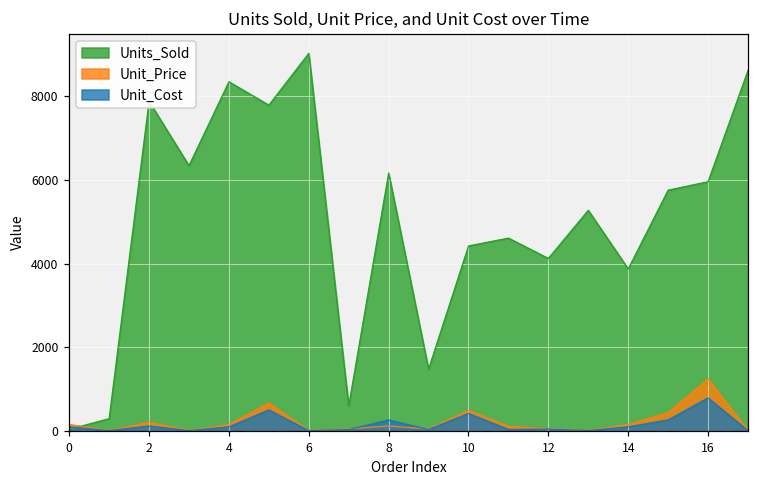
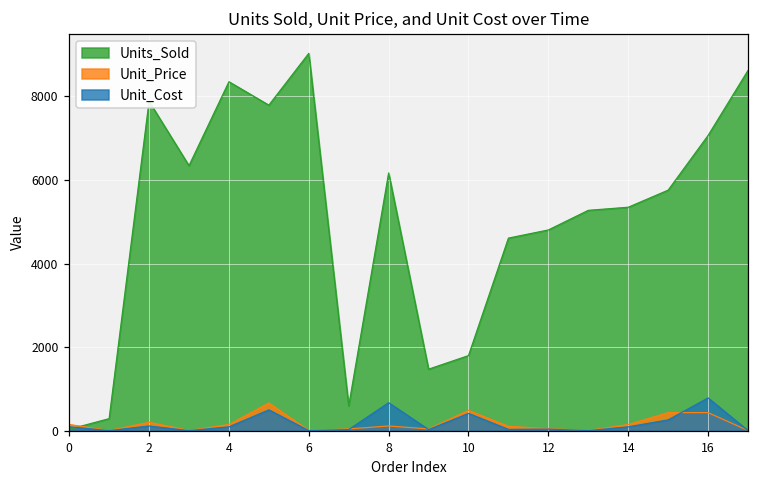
Unit_Cost, 8: 300 -> 700
Units_Sold, 10: 4400 -> 1800
Units_Sold, 12: 4100 -> 4800
Units_Sold, 14: 3900 -> 5300
Units_Sold, 16: 6000 -> 7100
Unit_Price, 16: 1200 -> 400
